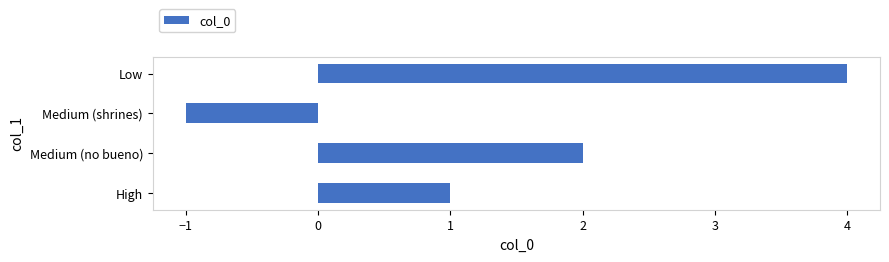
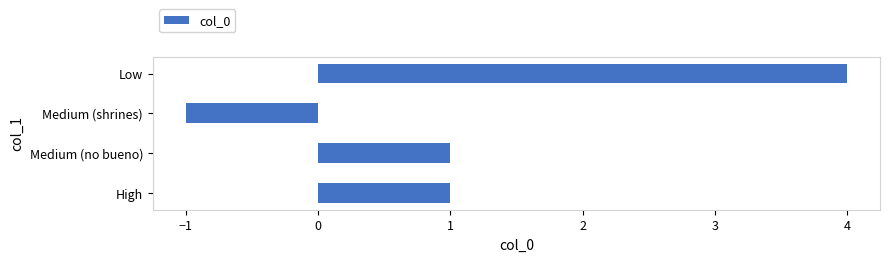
Medium (no bueno): 2 -> 1
